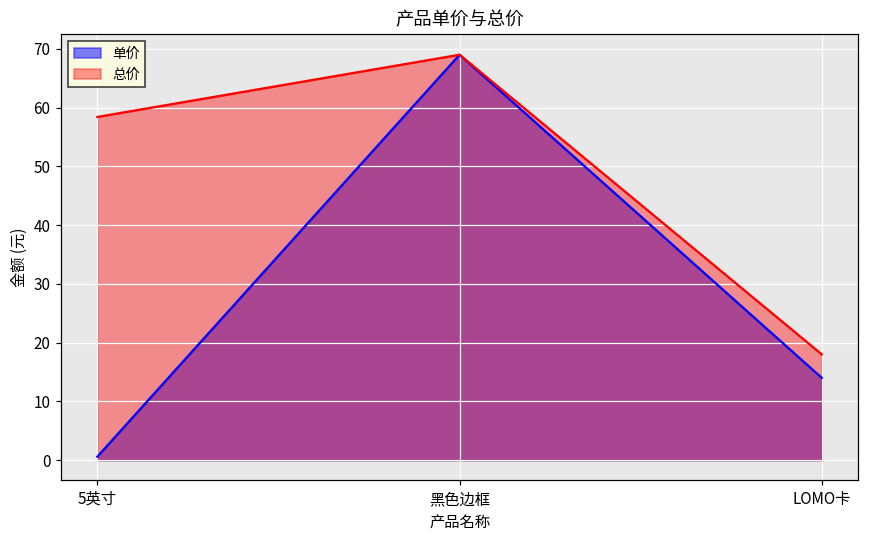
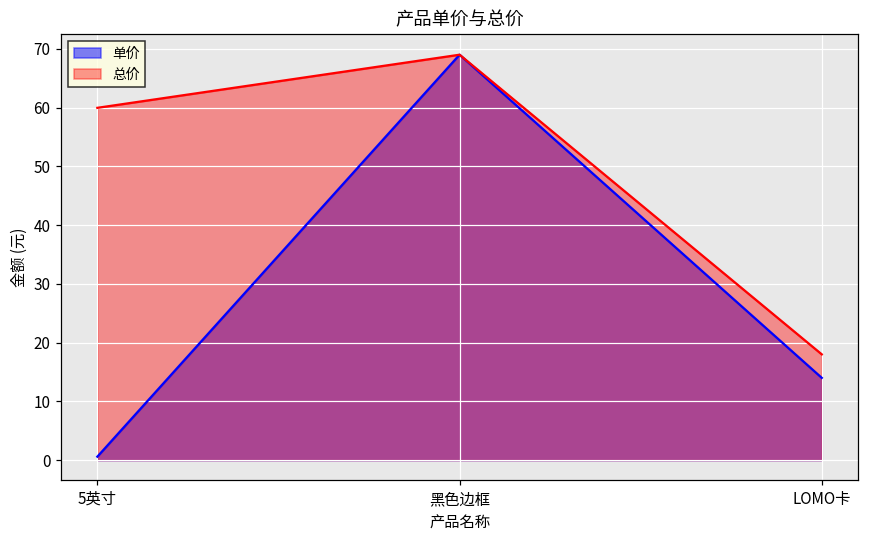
总价, 5英寸: 58 -> 60
